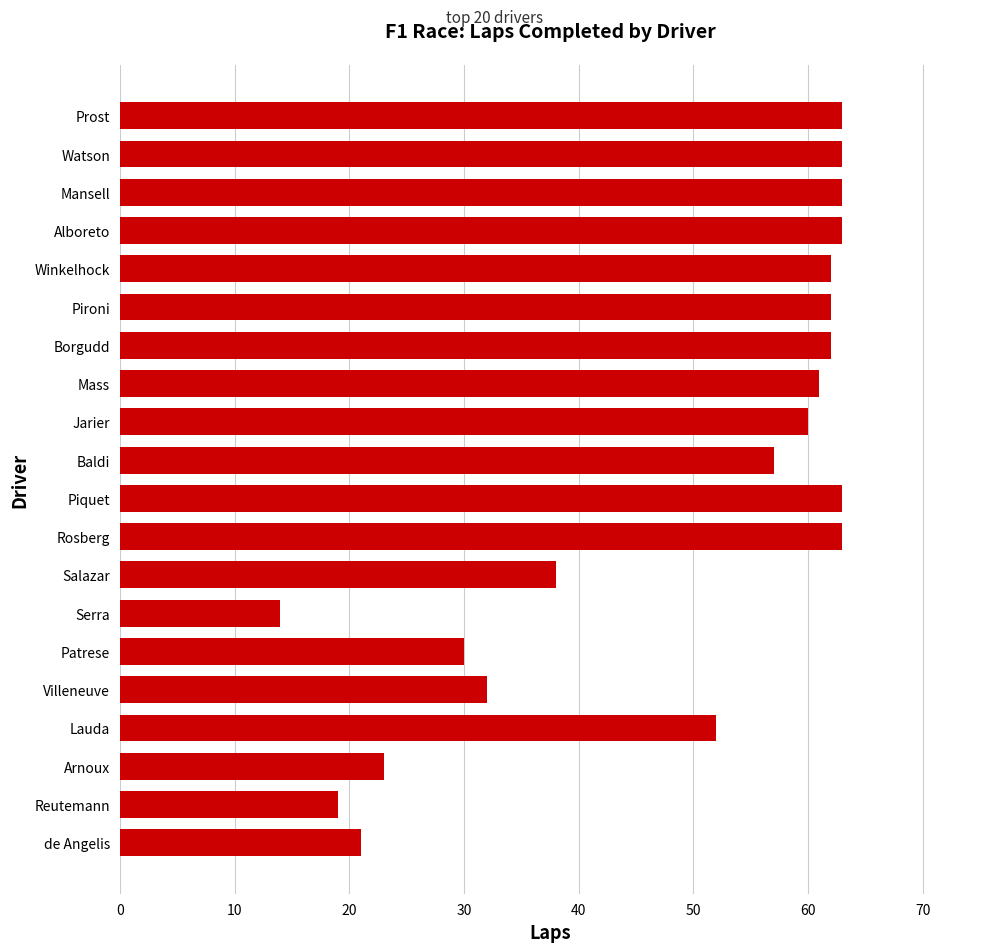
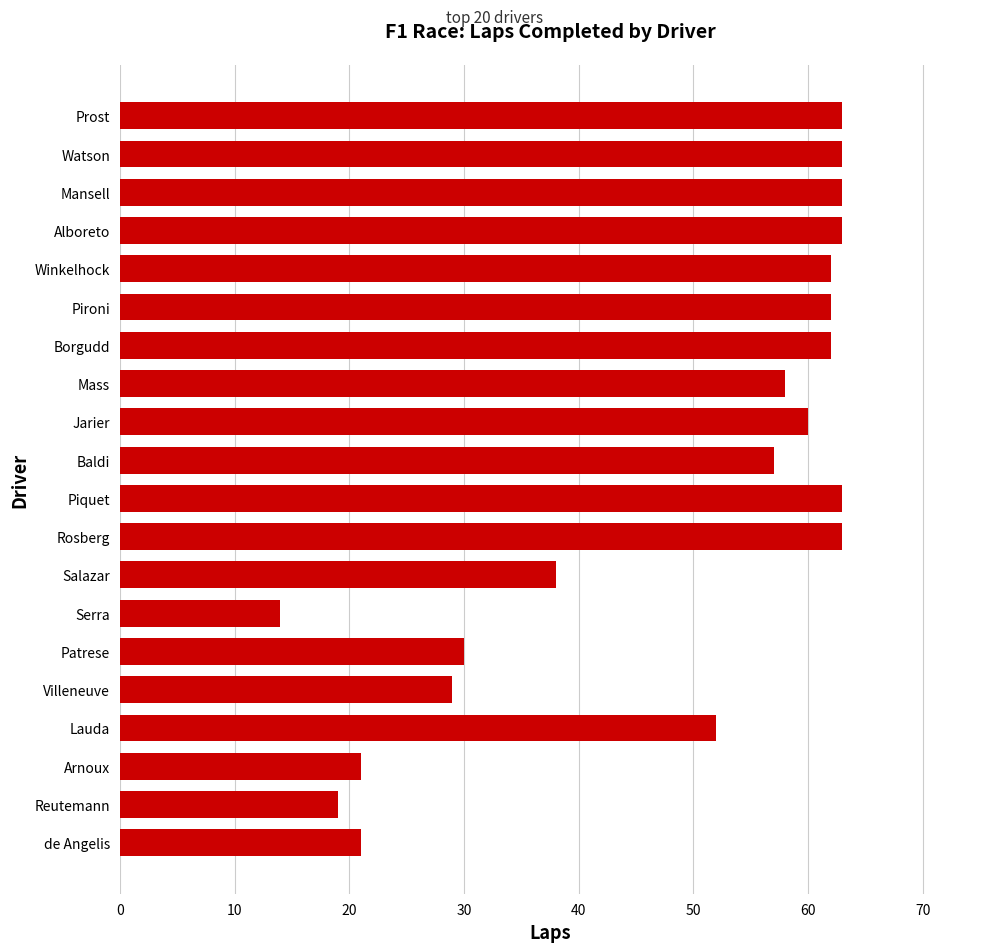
Mass: 61 -> 58
Villeneuve: 32 -> 29
Arnoux: 23 -> 21
